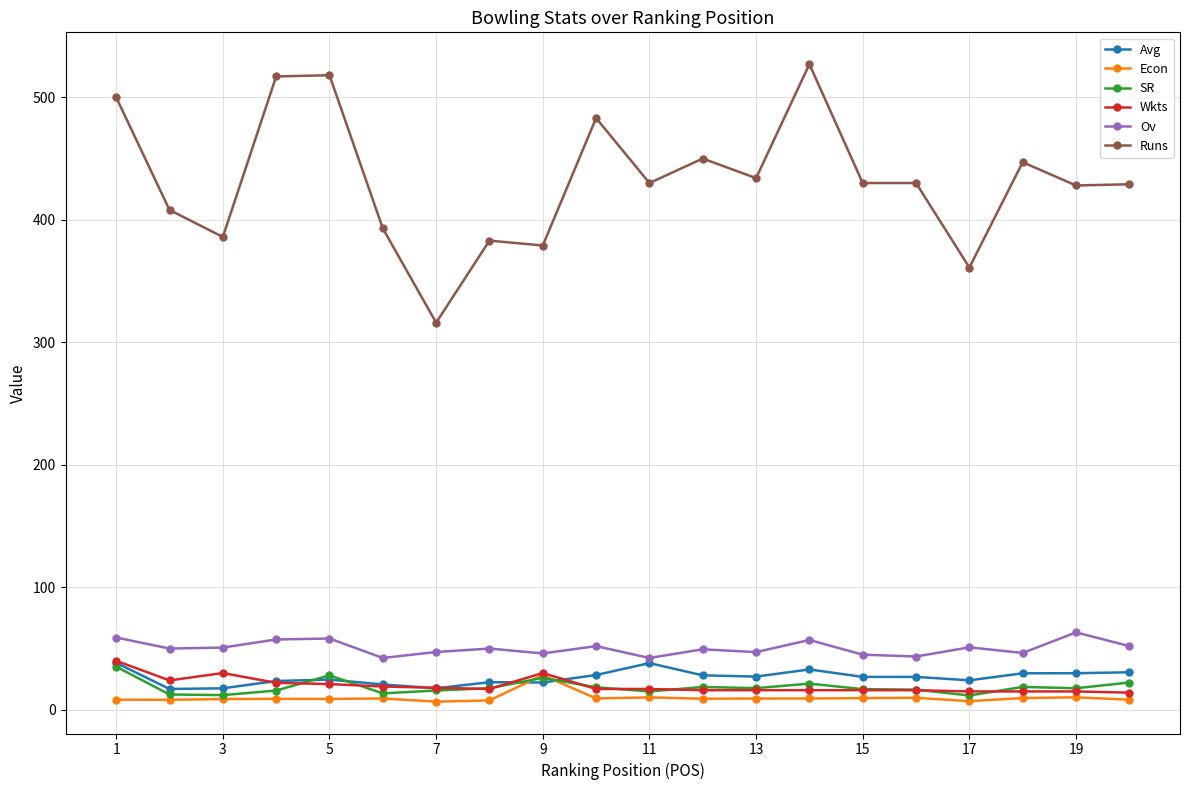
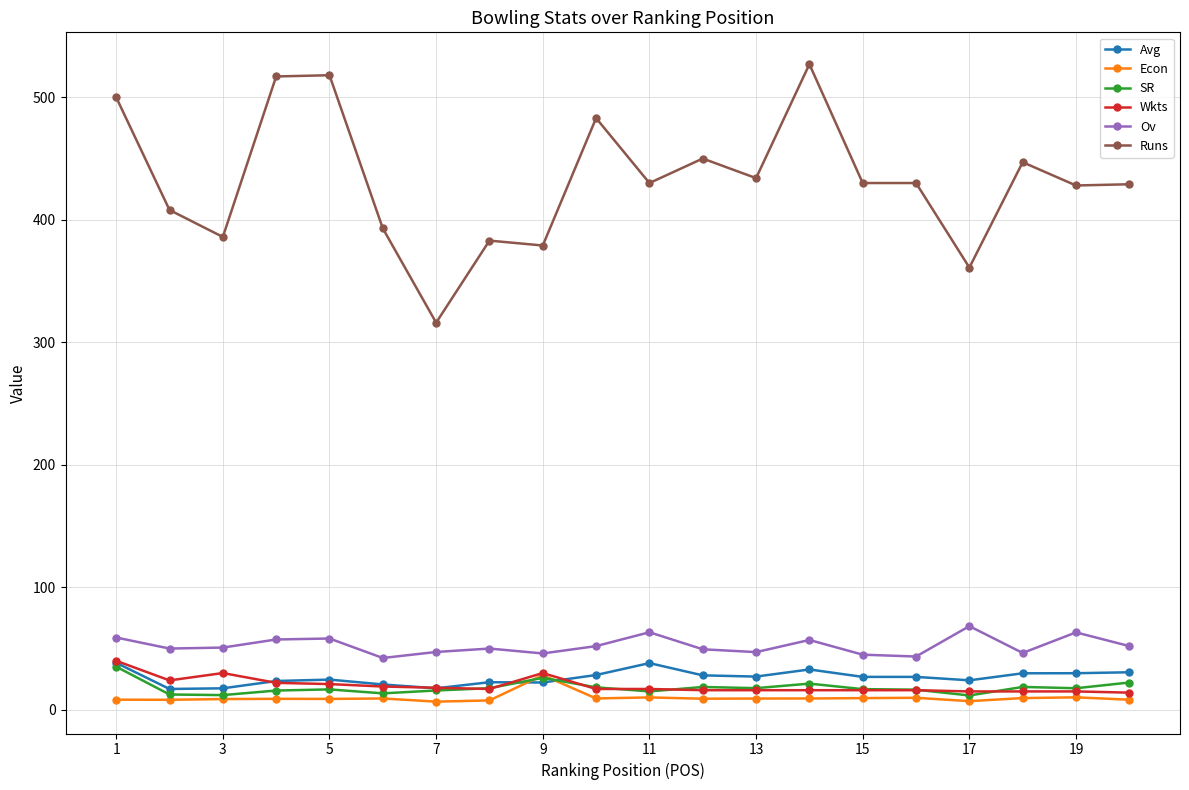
SR, 5: 28 -> 17
Ov, 11: 42 -> 63
Ov, 17: 51 -> 68
